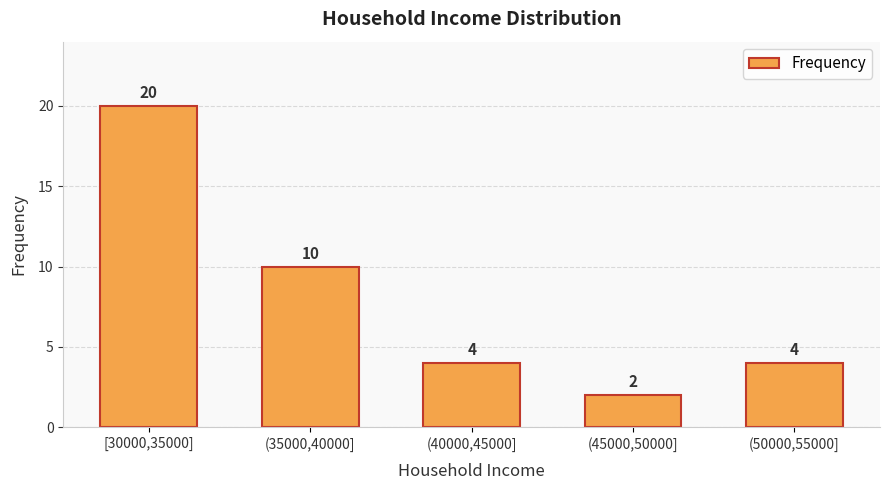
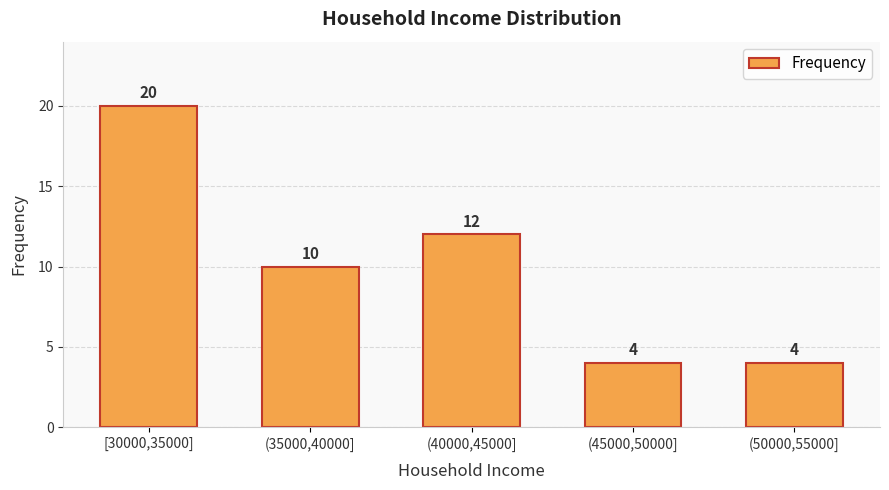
(40000,45000]: 4 -> 12
(45000,50000]: 2 -> 4
